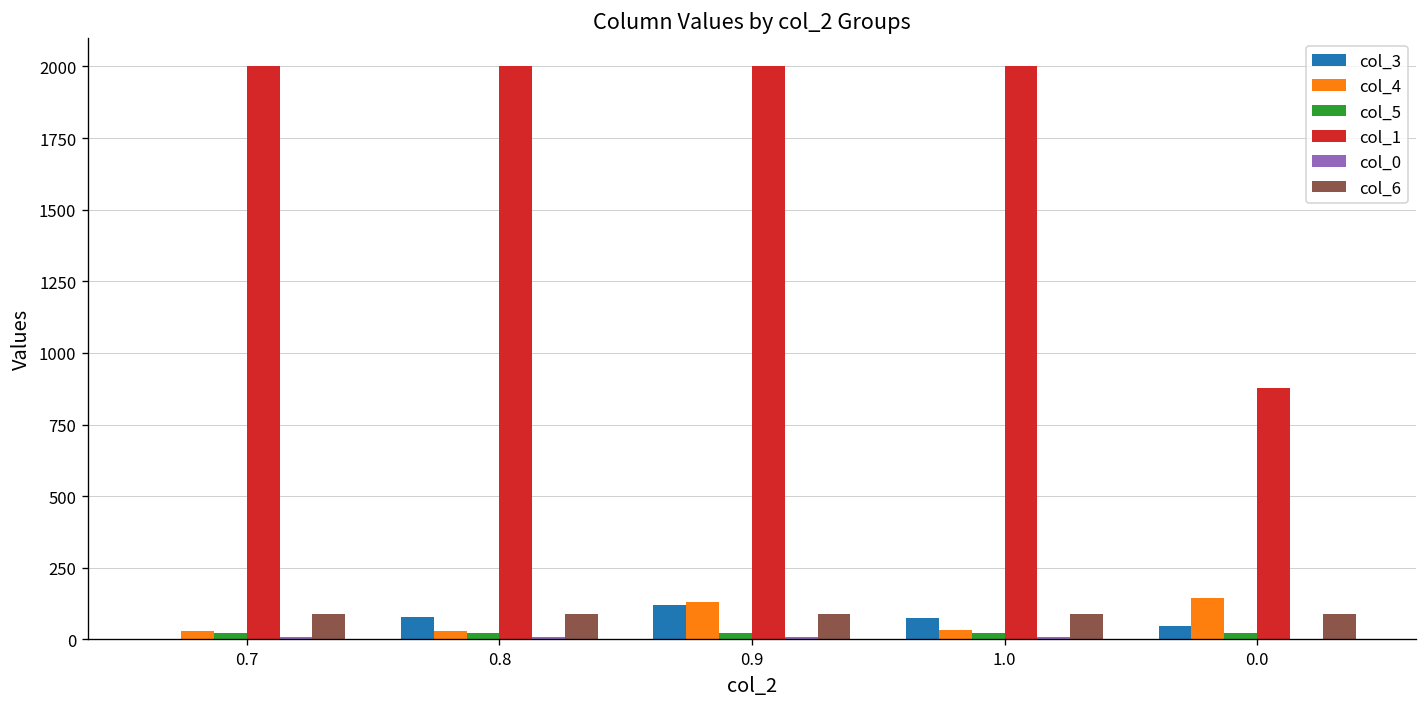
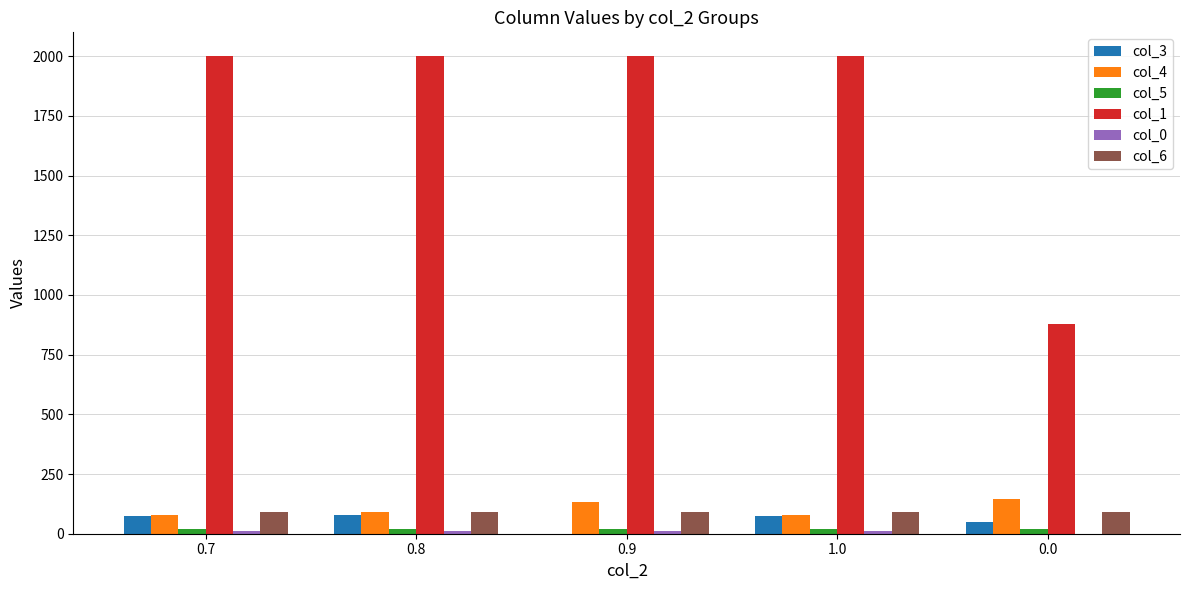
col_3, 0.7: 0 -> 70
col_4, 0.7: 30 -> 80
col_4, 0.8: 30 -> 90
col_3, 0.9: 120 -> 0
col_4, 1.0: 30 -> 80
